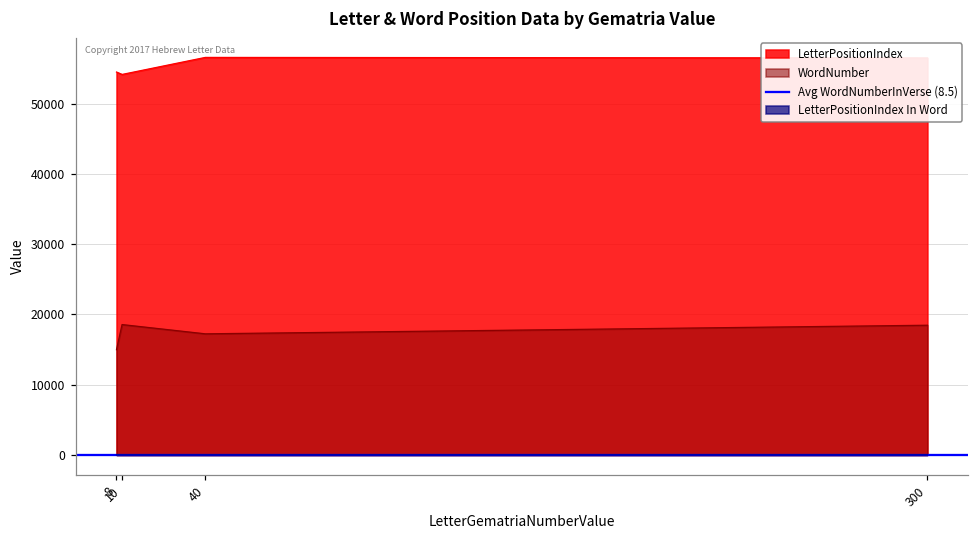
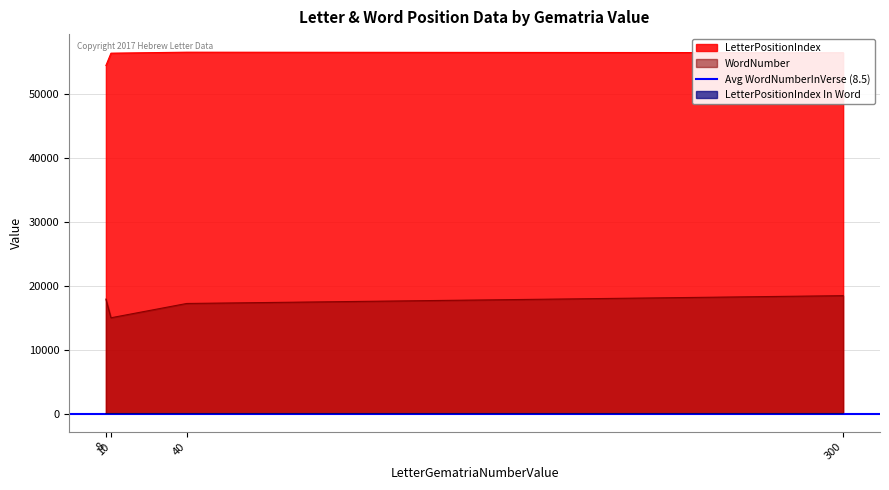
WordNumber, 8: 15000 -> 18000
LetterPositionIndex, 10: 54000 -> 56000
WordNumber, 10: 19000 -> 15000
